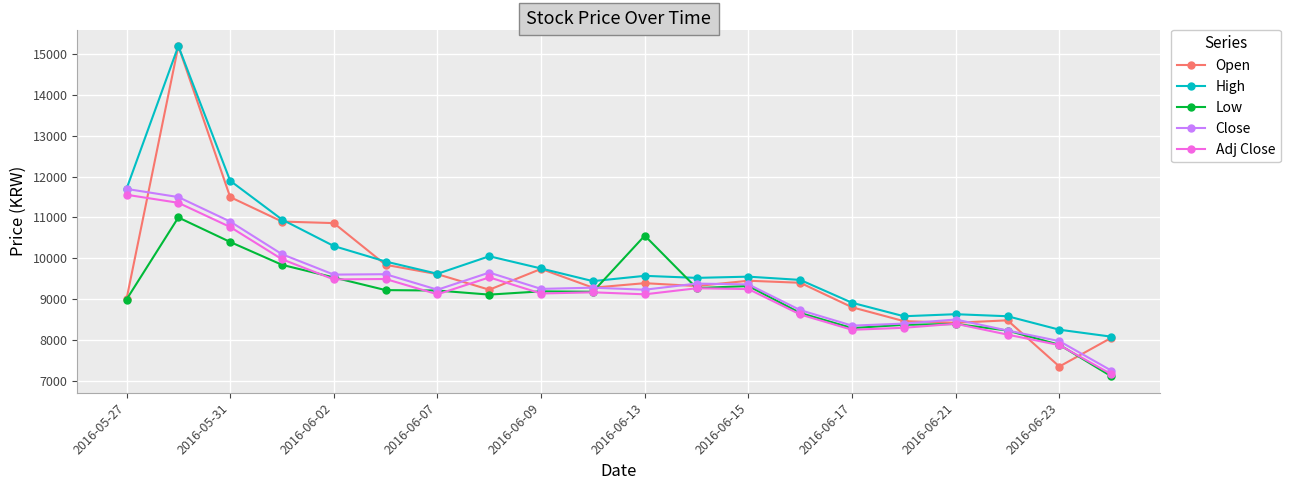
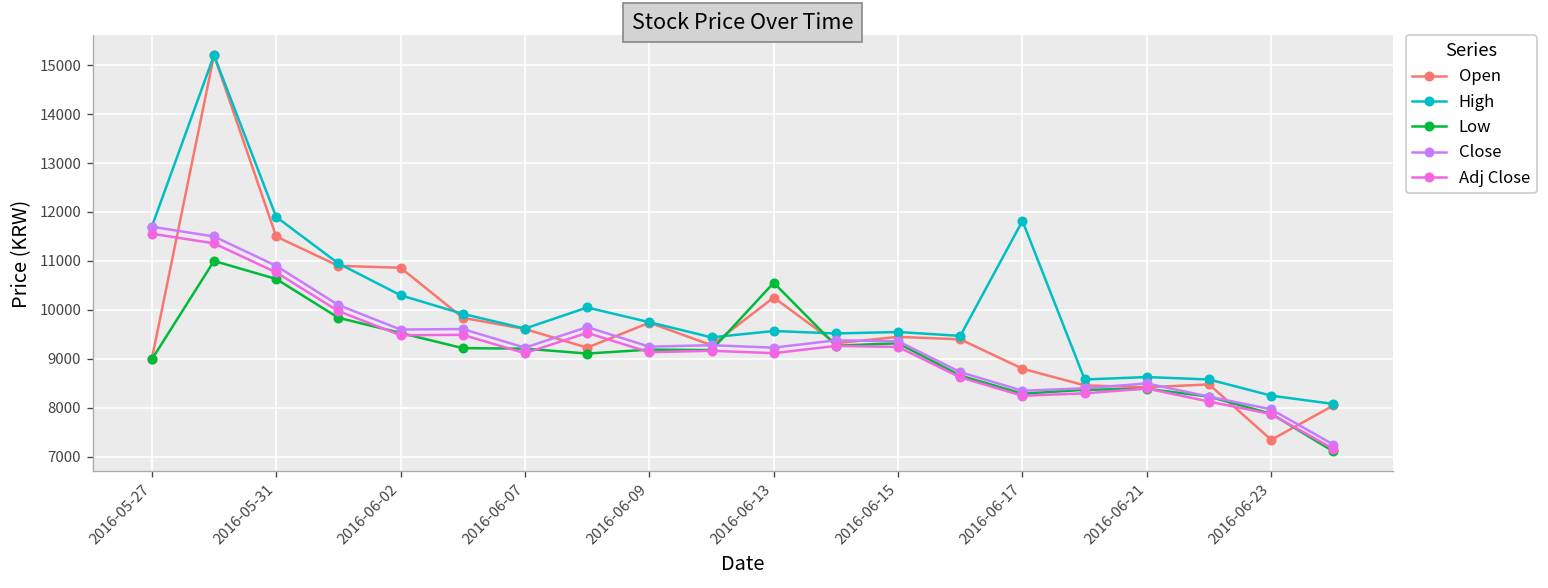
Low, 2016-05-31: 10400 -> 10600
Open, 2016-06-13: 9400 -> 10300
High, 2016-06-17: 8900 -> 11800
